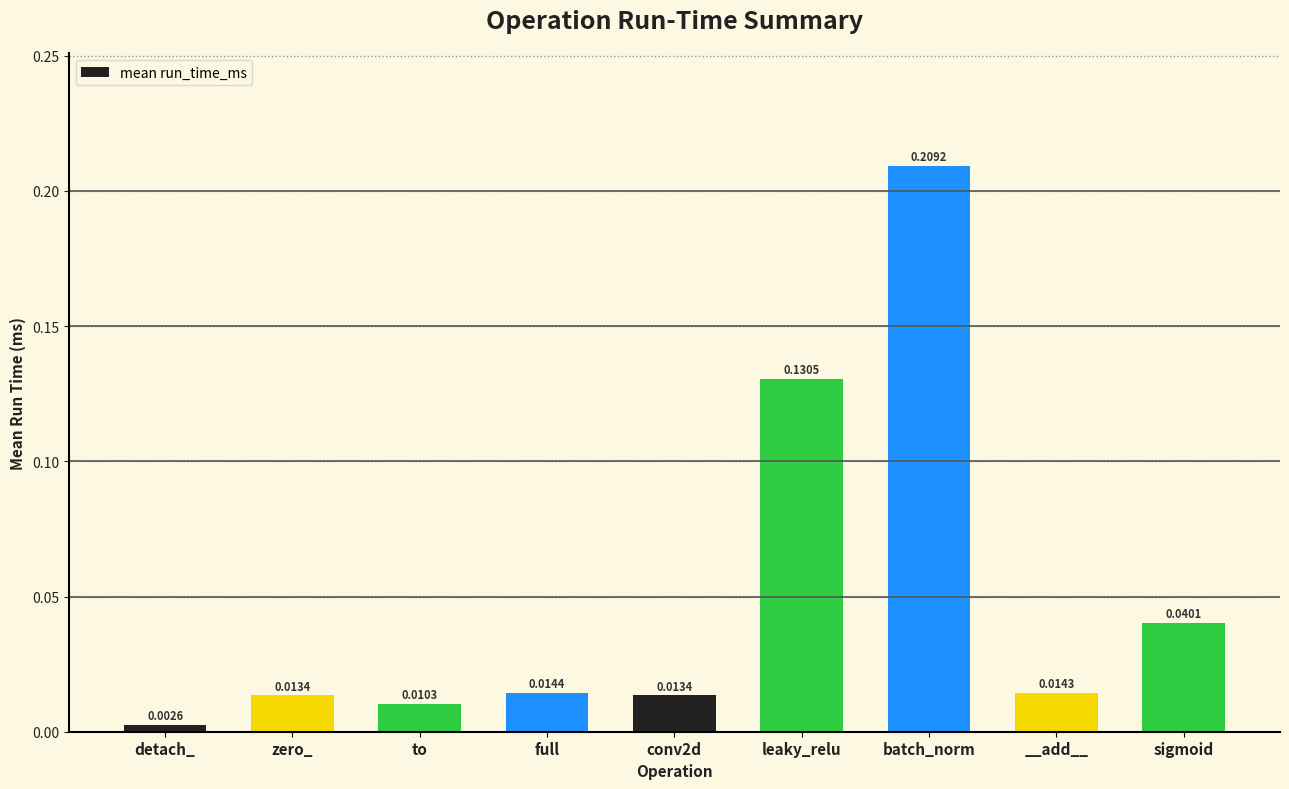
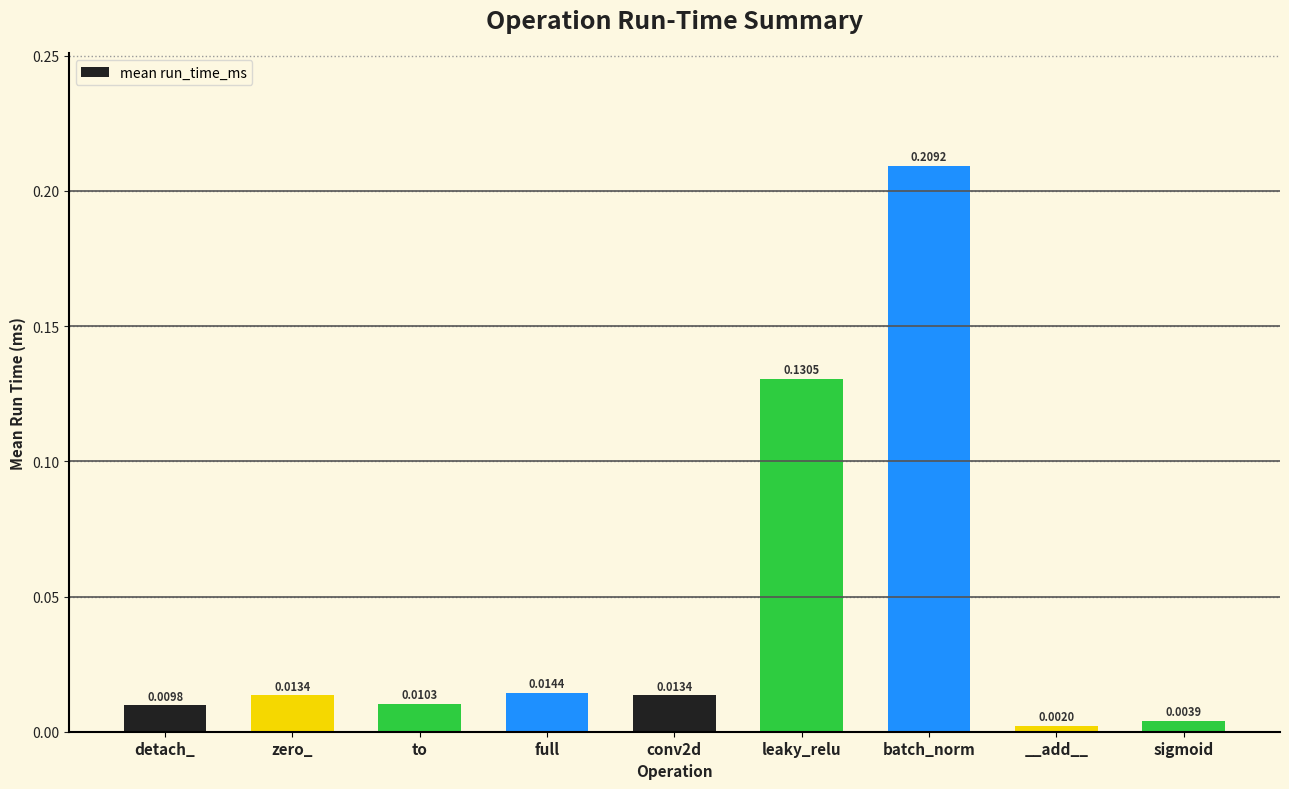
detach_: 0.0026 -> 0.0098
__add__: 0.0143 -> 0.0020
sigmoid: 0.0401 -> 0.0039
